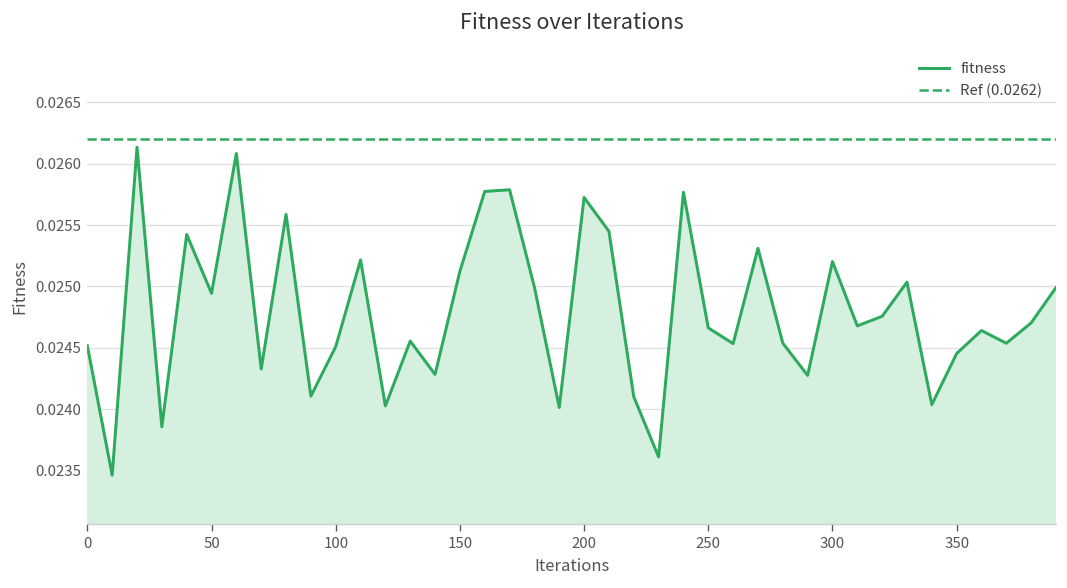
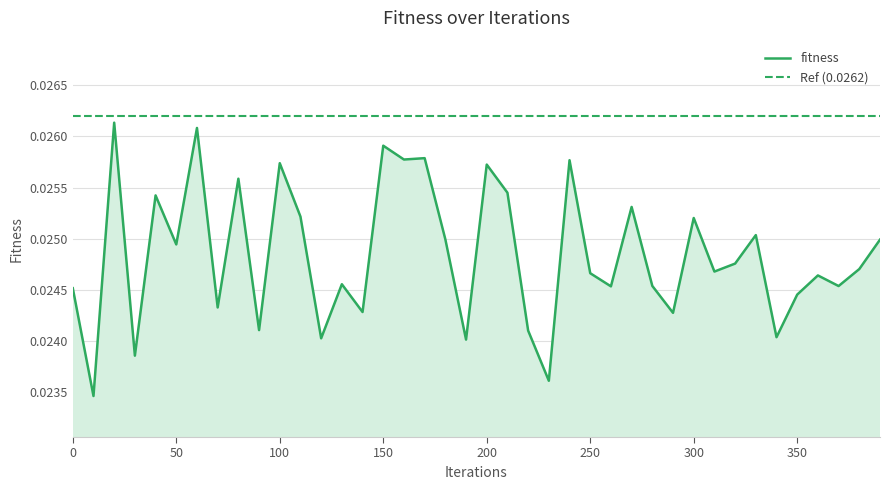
100: 0.02451 -> 0.02574
150: 0.02512 -> 0.02591
